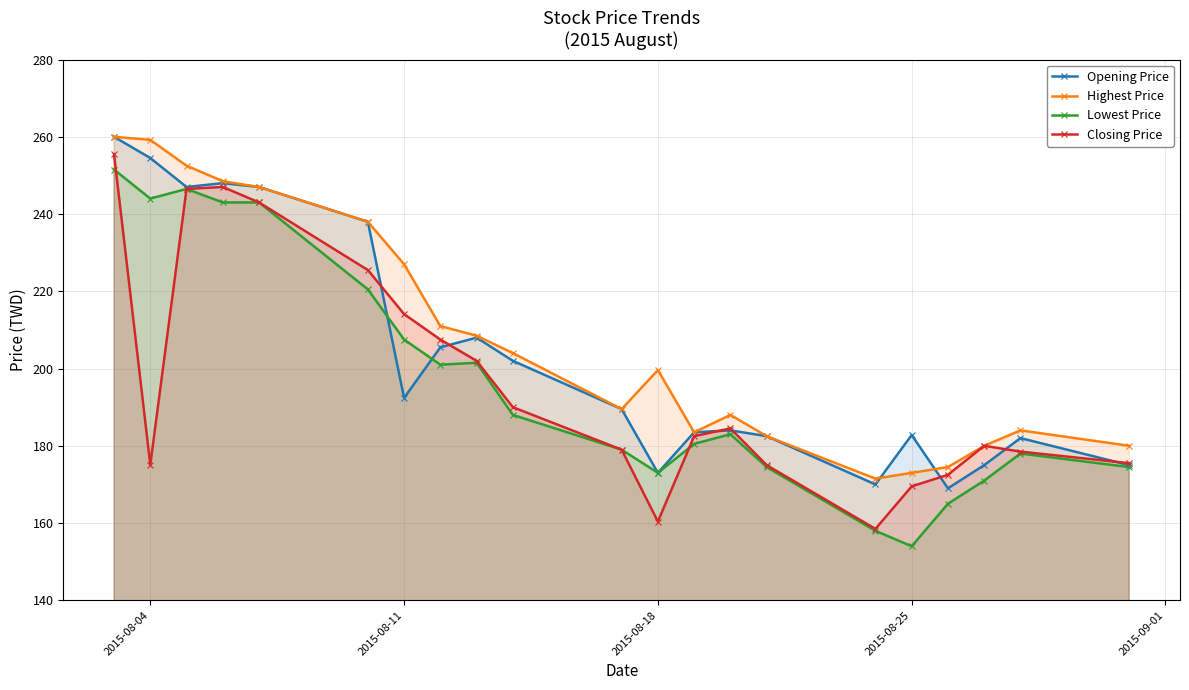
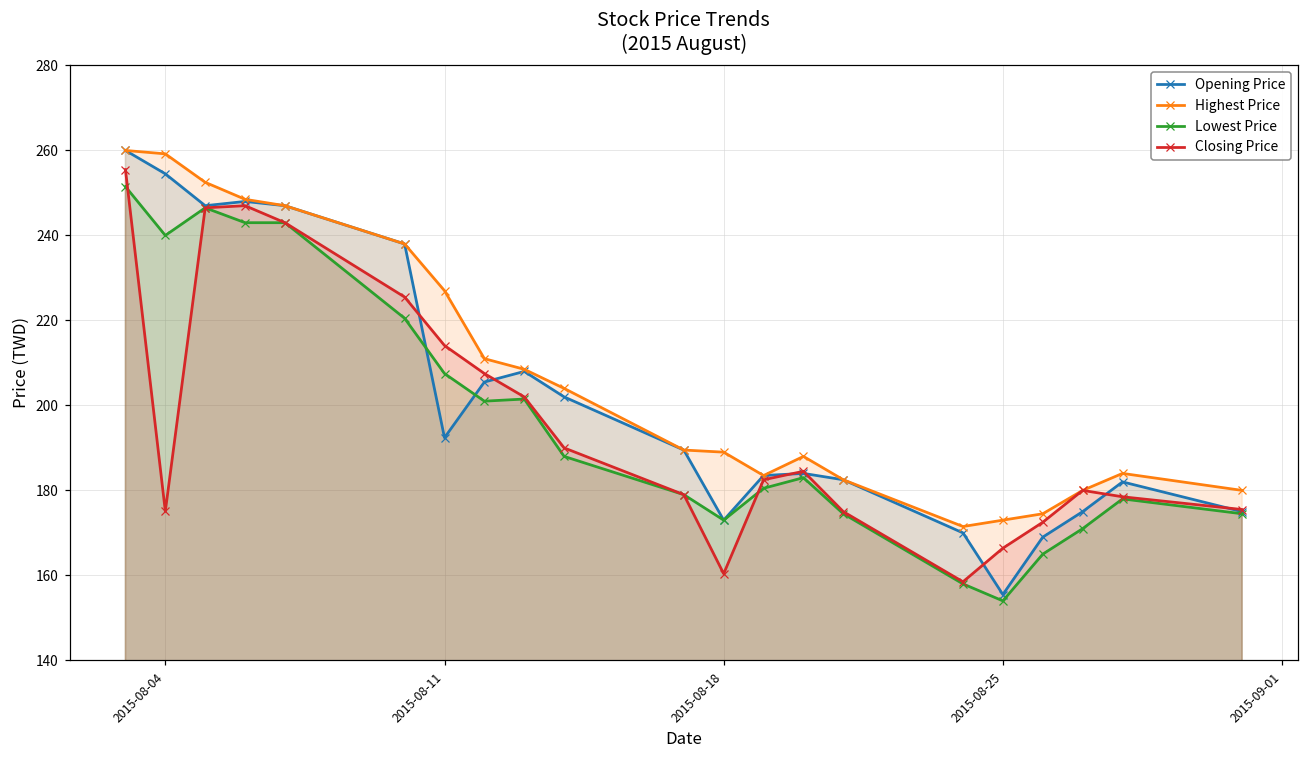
Lowest Price, 2015-08-04: 244 -> 240
Highest Price, 2015-08-18: 200 -> 189
Opening Price, 2015-08-25: 183 -> 156
Closing Price, 2015-08-25: 170 -> 166
